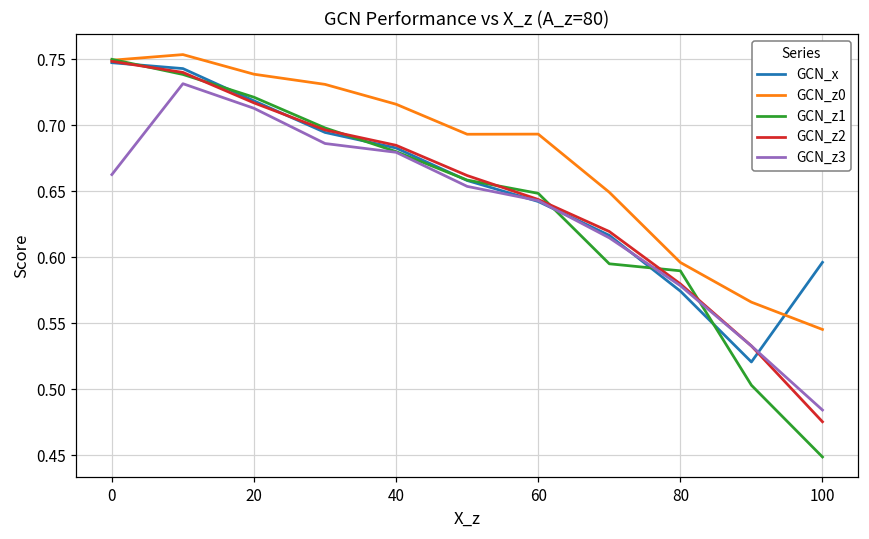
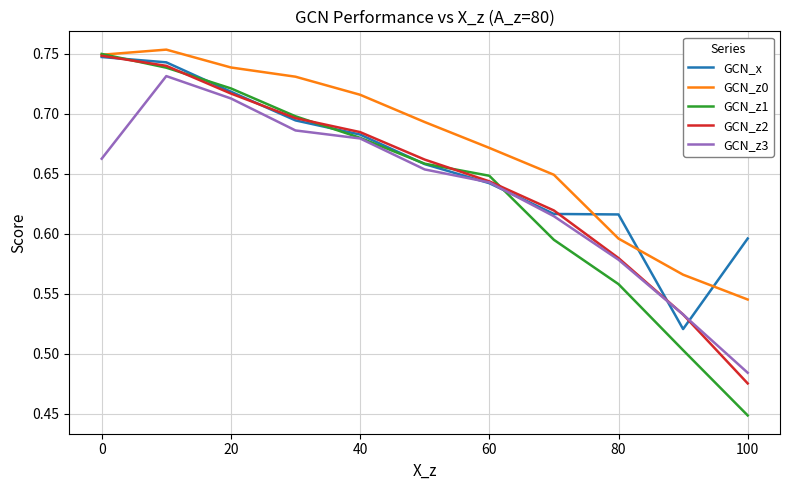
GCN_z0, 60: 0.693 -> 0.672
GCN_x, 80: 0.574 -> 0.616
GCN_z1, 80: 0.590 -> 0.558
